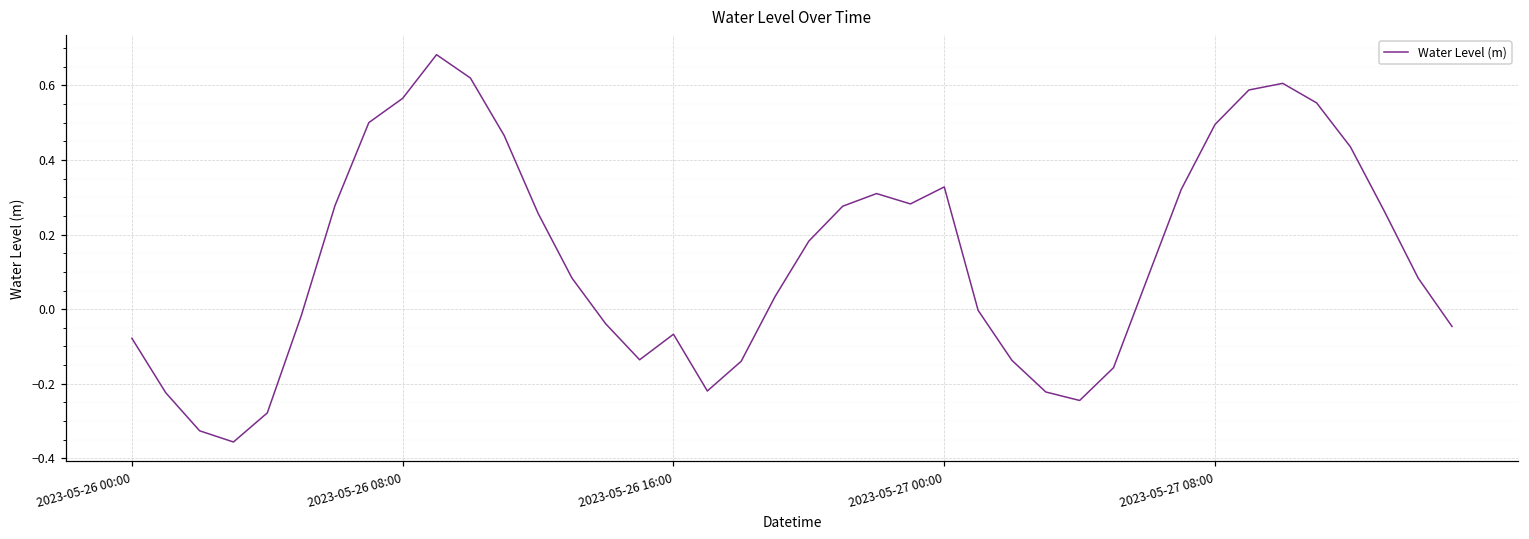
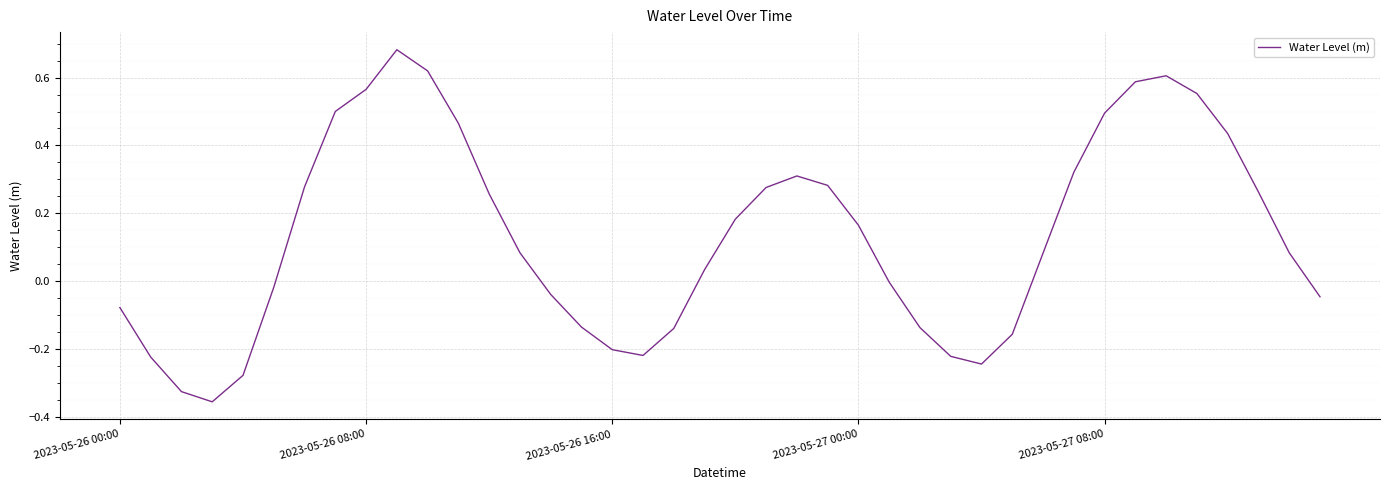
2023-05-26 16:00: -0.07 -> -0.20
2023-05-27 00:00: 0.33 -> 0.16
